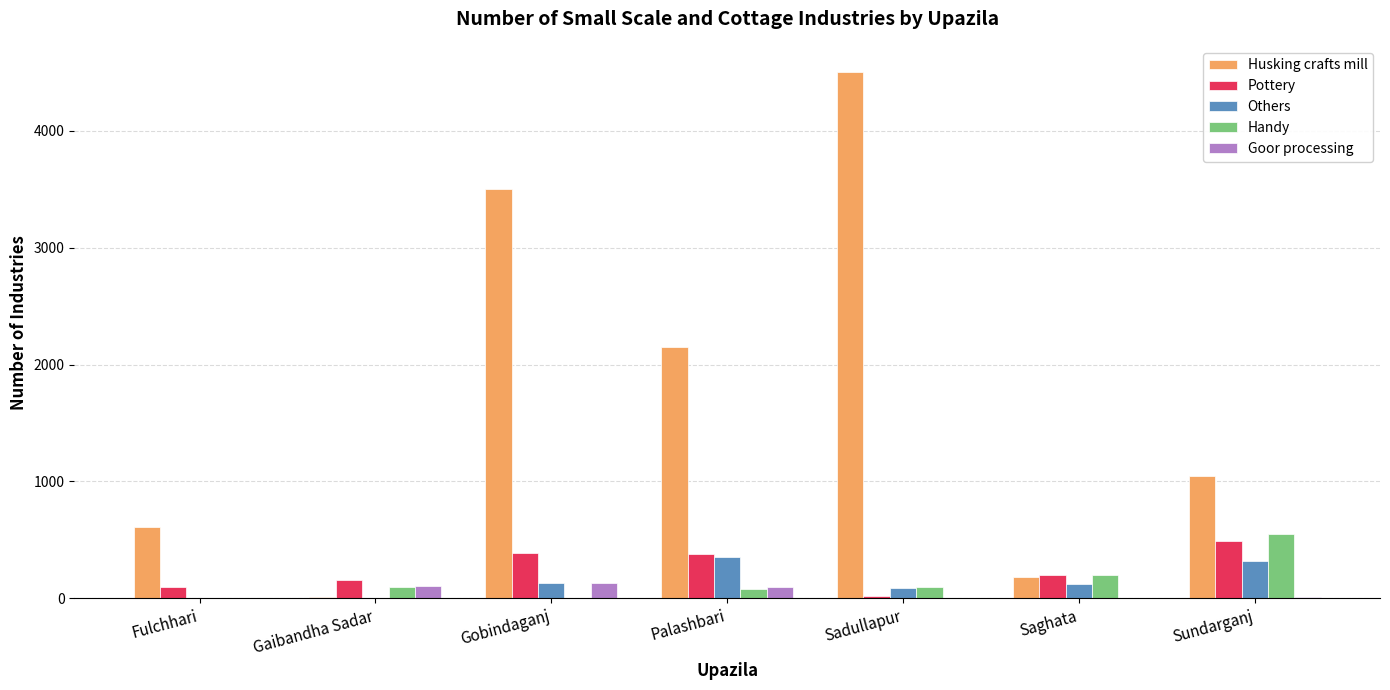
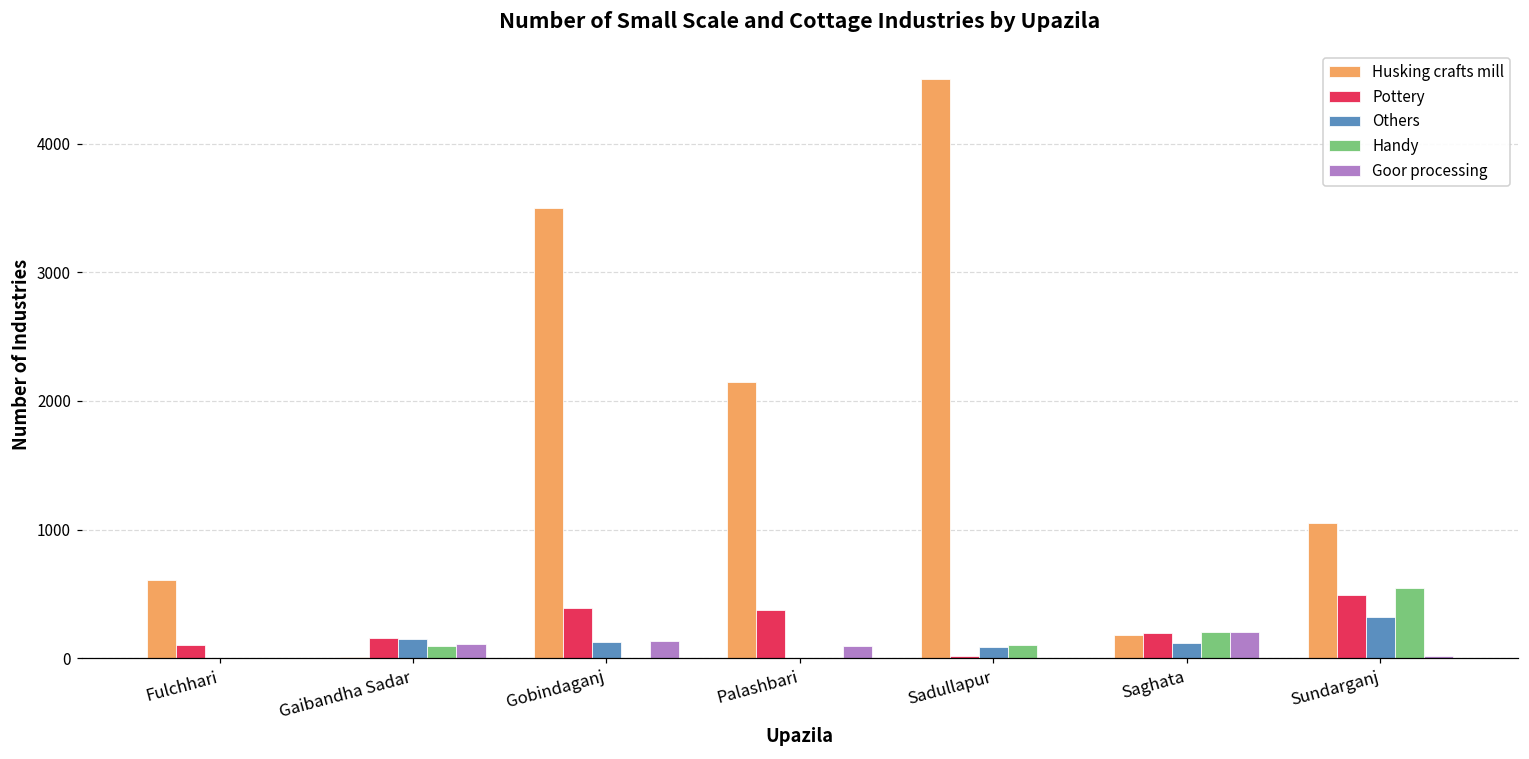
Others, Gaibandha Sadar: 0 -> 150
Others, Palashbari: 350 -> 0
Handy, Palashbari: 80 -> 0
Goor processing, Saghata: 0 -> 210
